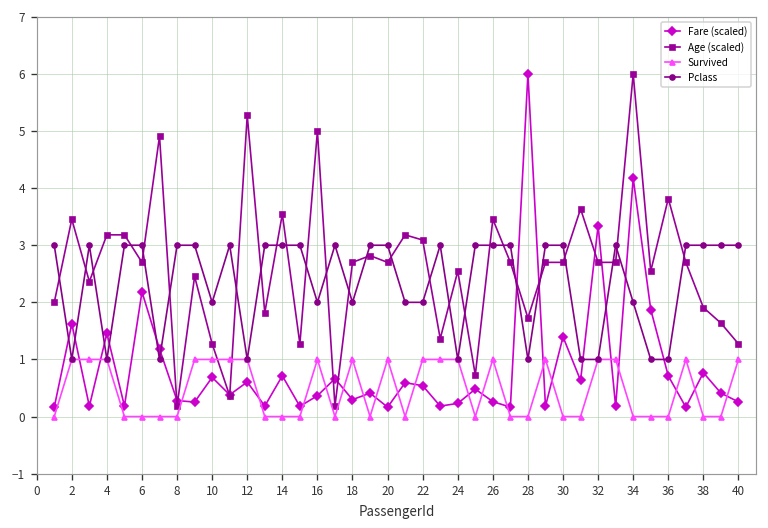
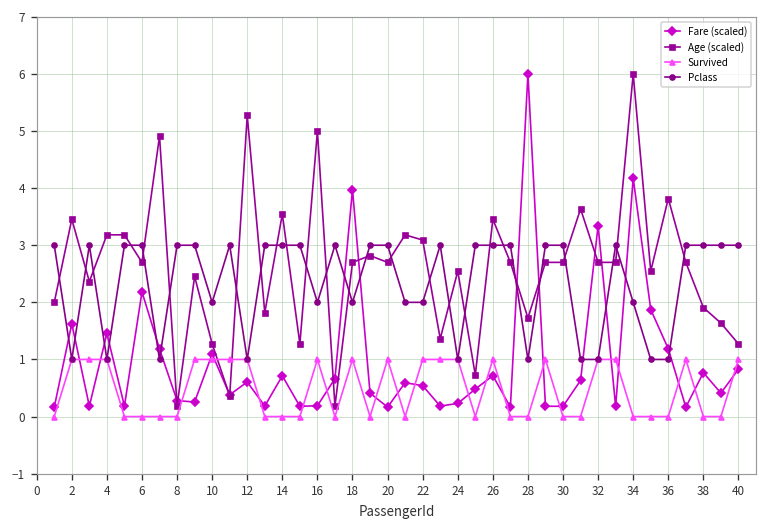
Fare (scaled), 10: 0.7 -> 1.1
Fare (scaled), 16: 0.4 -> 0.2
Fare (scaled), 18: 0.3 -> 4.0
Fare (scaled), 26: 0.3 -> 0.7
Fare (scaled), 30: 1.4 -> 0.2
Fare (scaled), 36: 0.7 -> 1.2
Fare (scaled), 40: 0.3 -> 0.8
